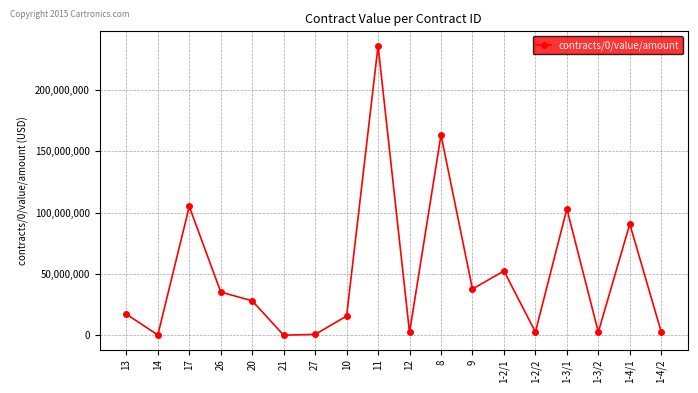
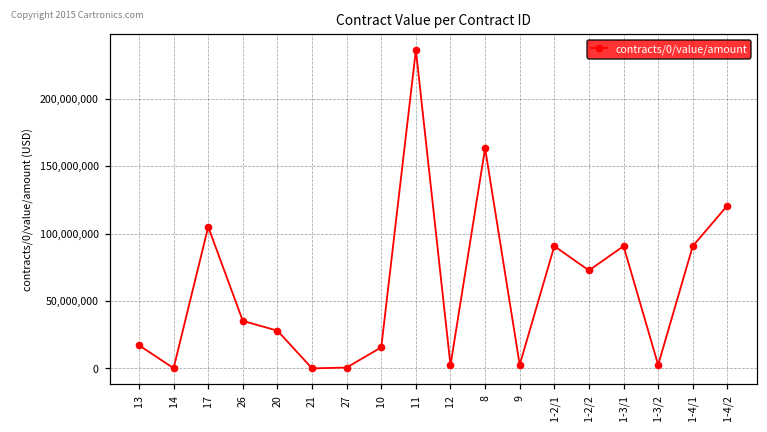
9: 38,000,000 -> 3,000,000
1-2/1: 52,000,000 -> 91,000,000
1-2/2: 3,000,000 -> 73,000,000
1-3/1: 103,000,000 -> 91,000,000
1-4/2: 3,000,000 -> 121,000,000
